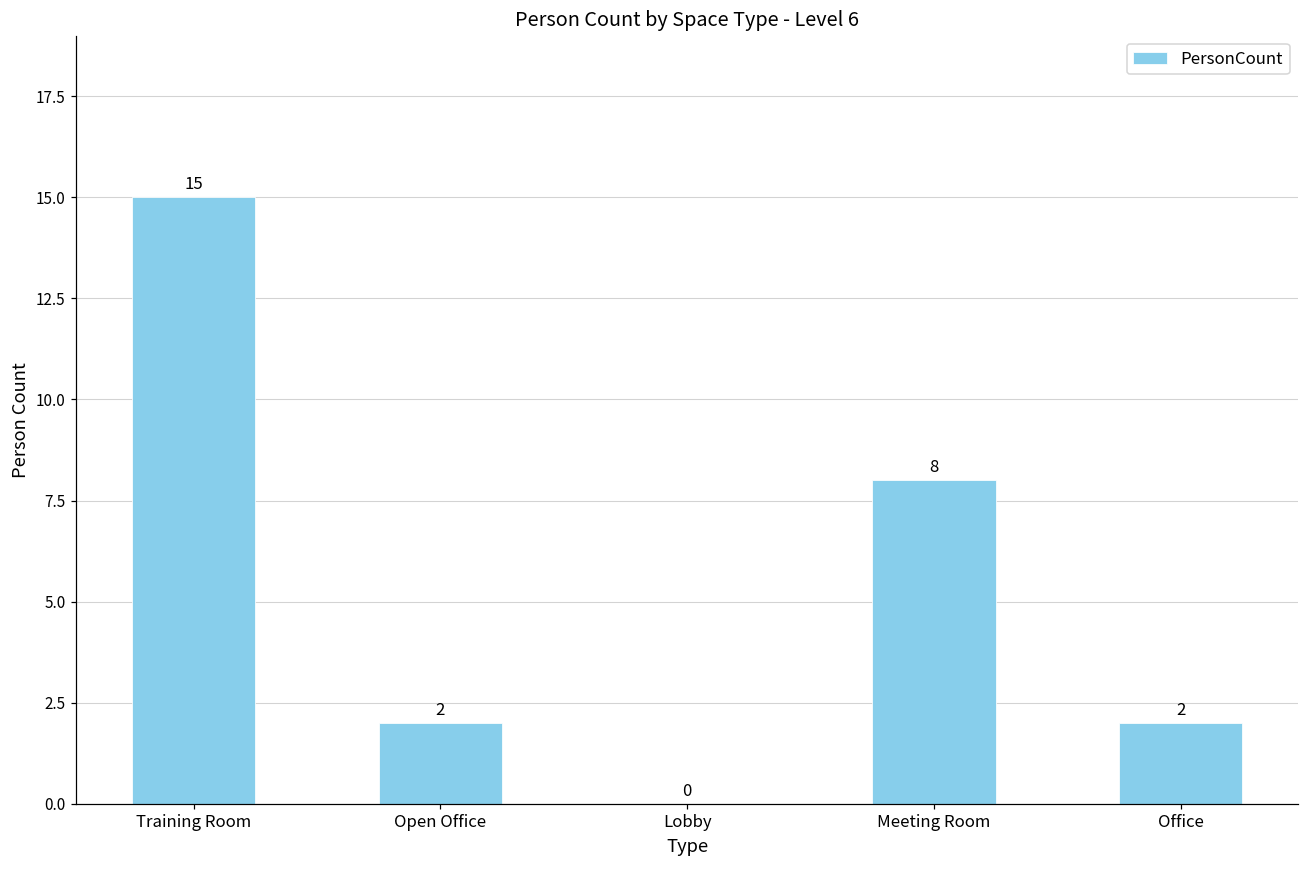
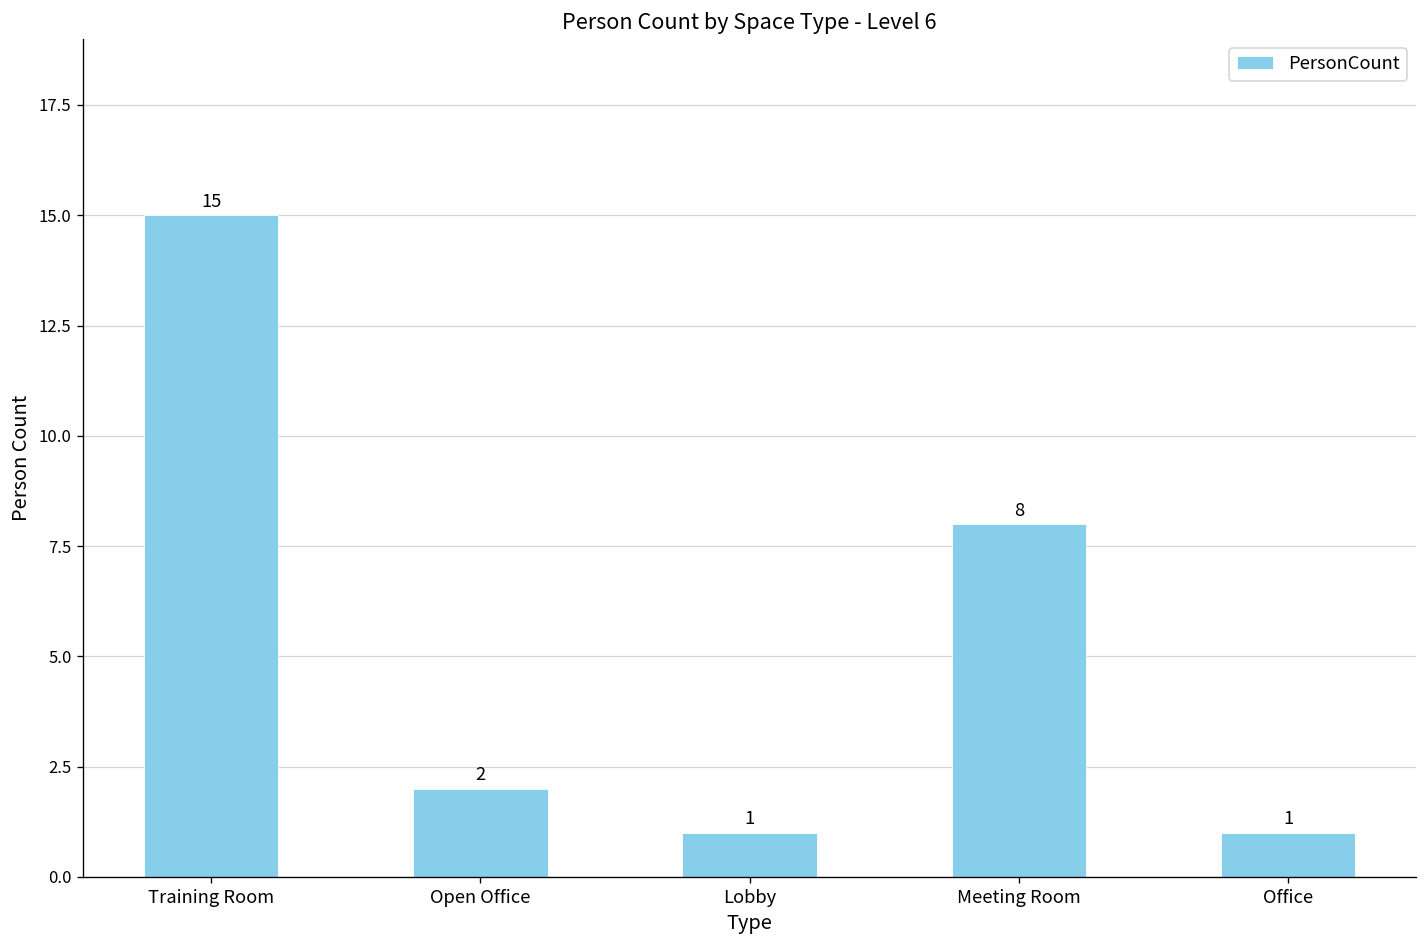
Lobby: 0 -> 1
Office: 2 -> 1
